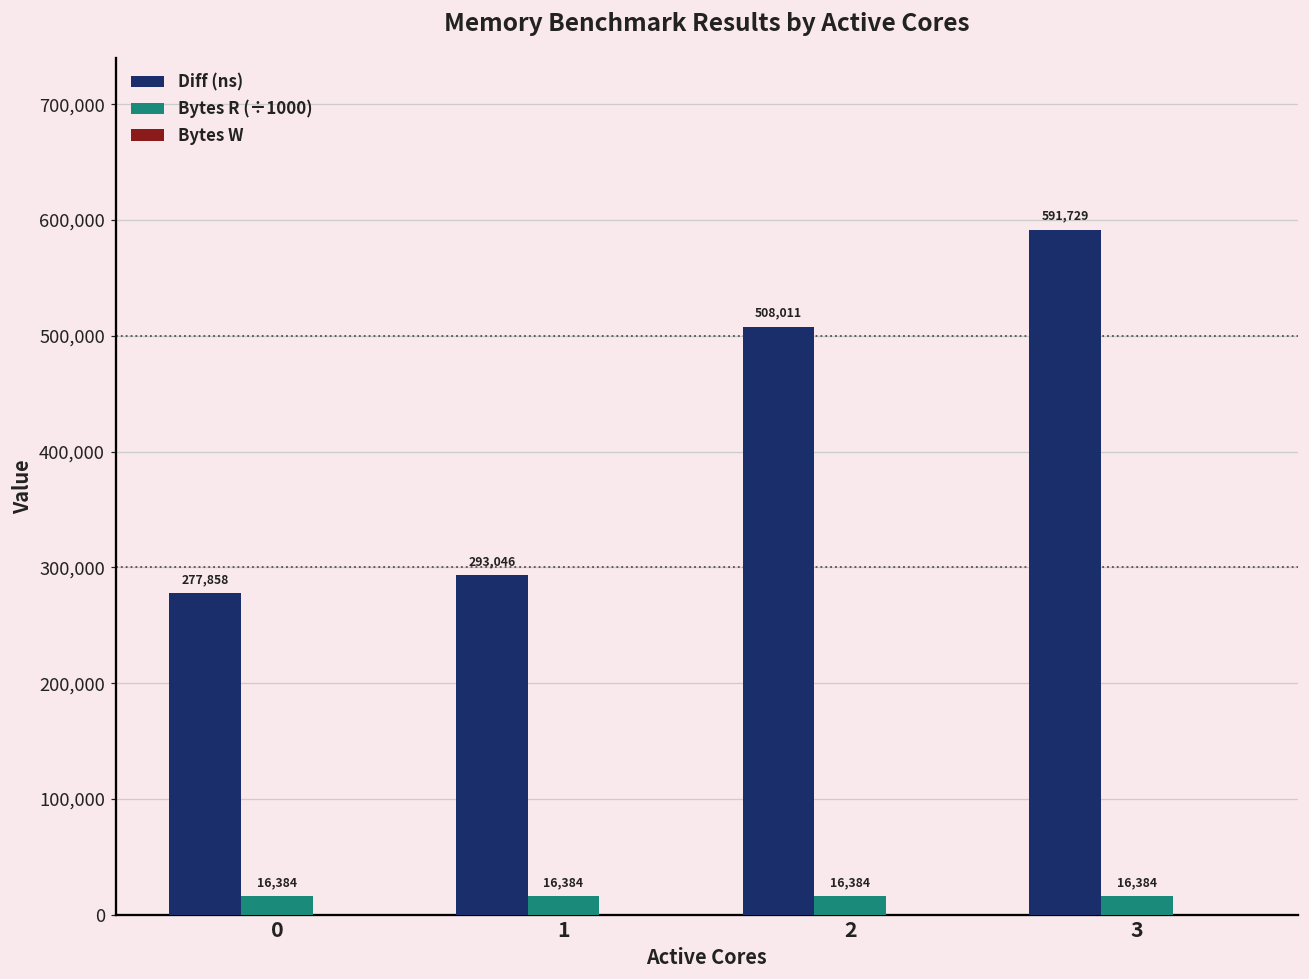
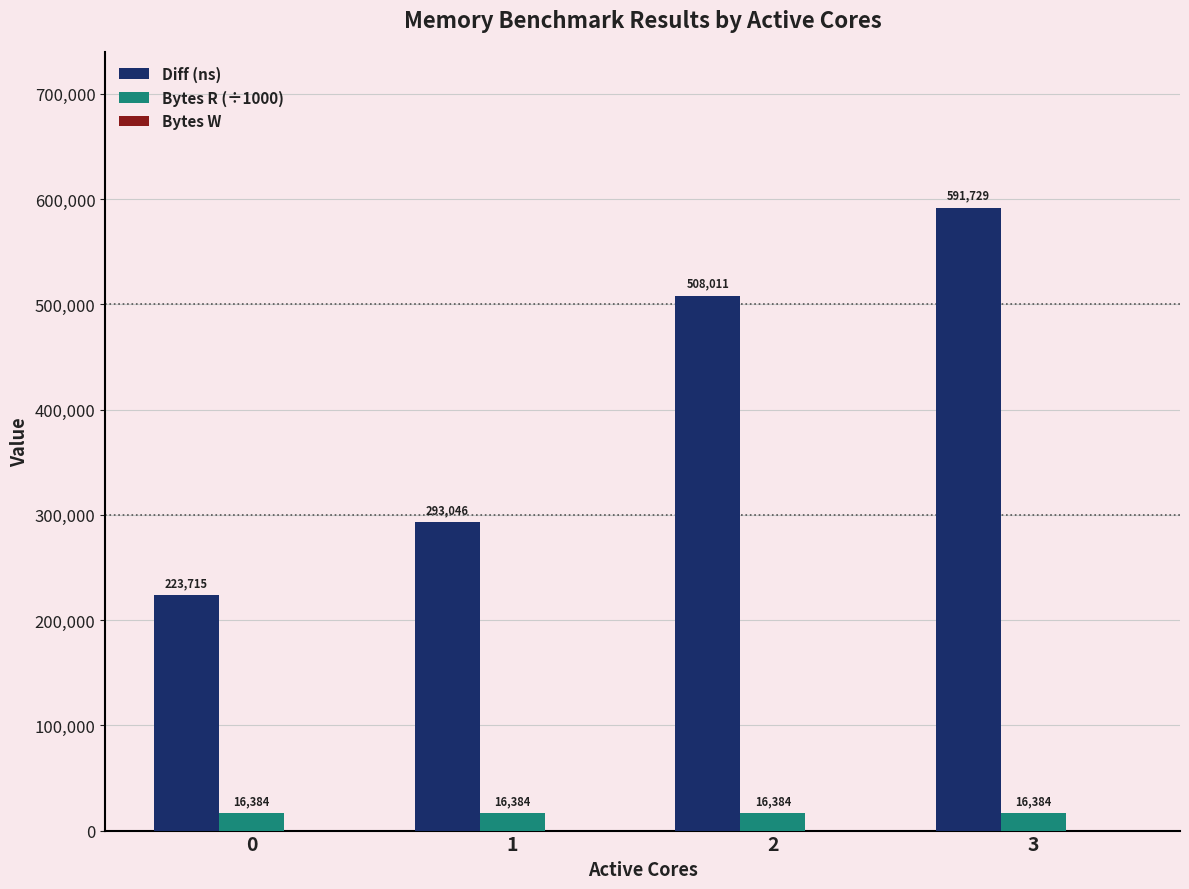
Diff (ns), 0: 277,858 -> 223,715
